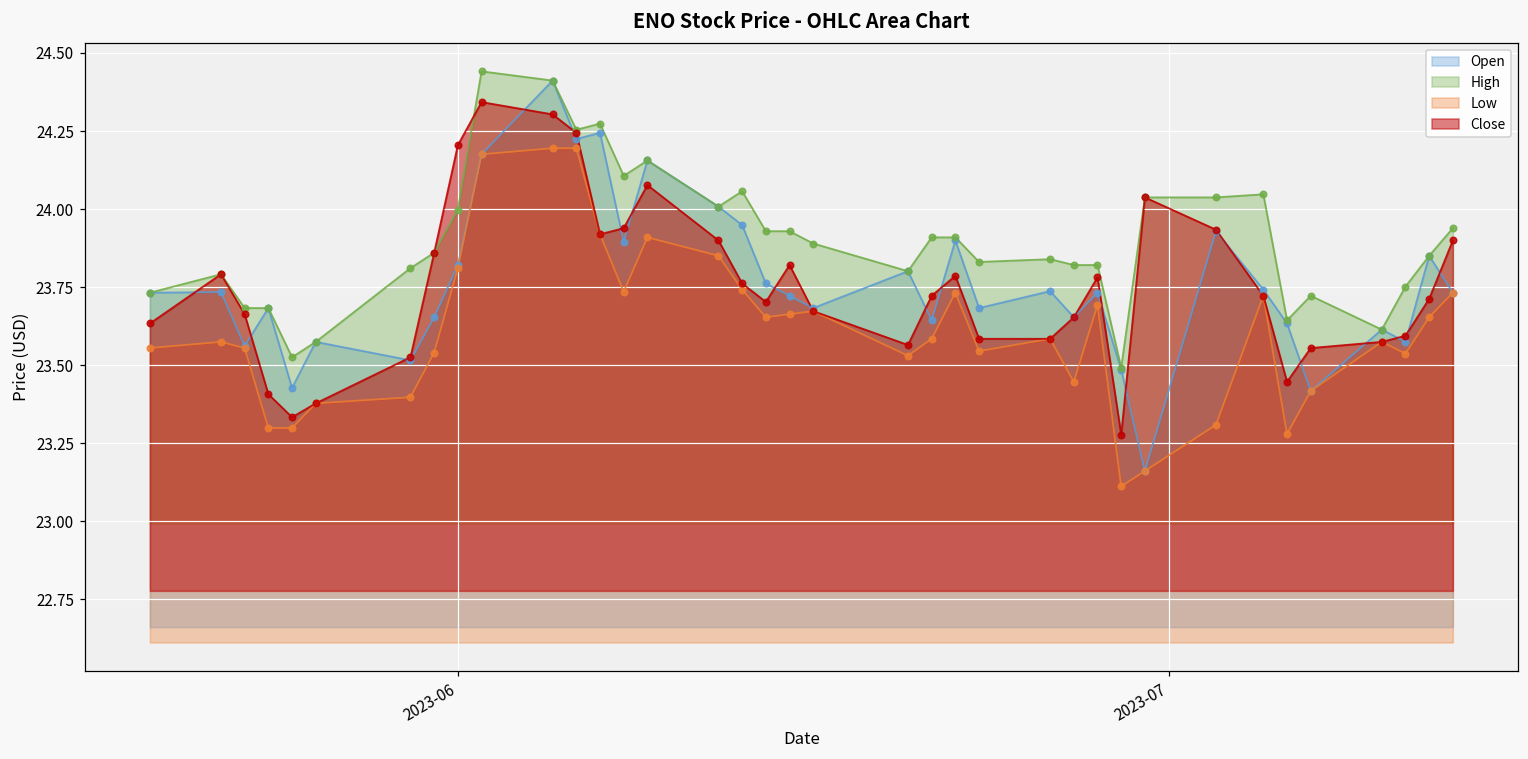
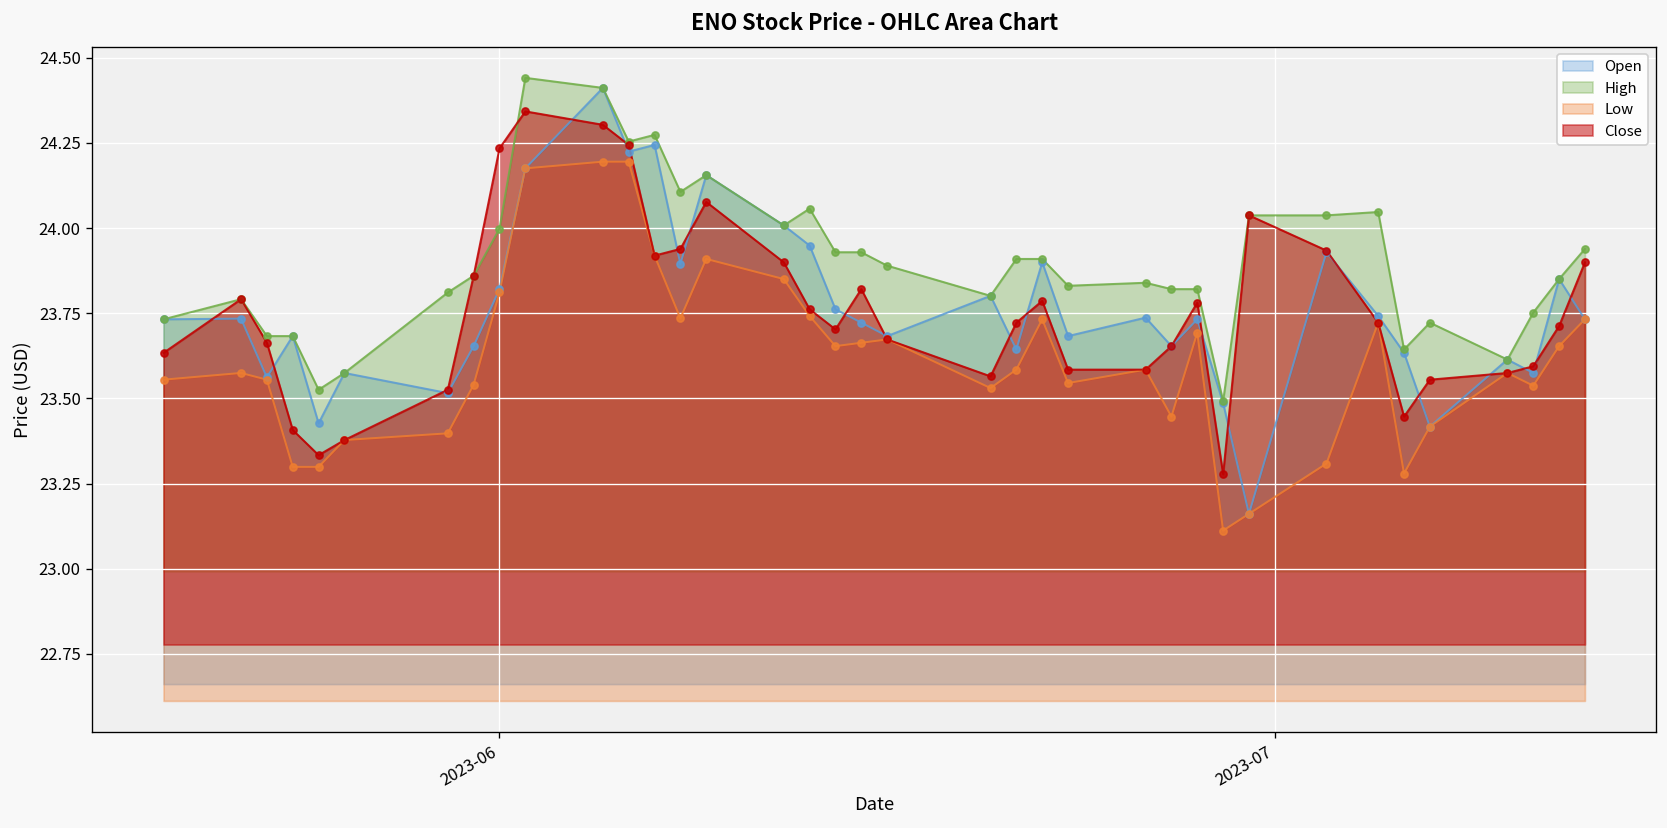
Close, 2023-06: 24.20 -> 24.23
